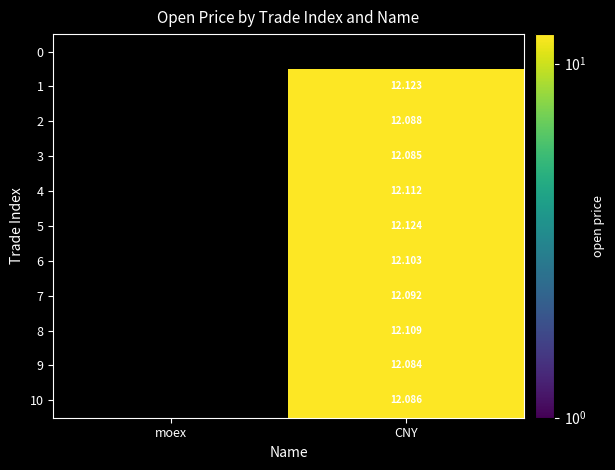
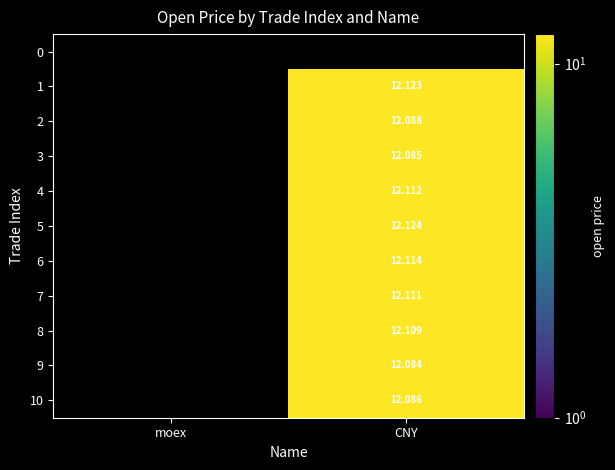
6, CNY: 12.103 -> 12.114
7, CNY: 12.092 -> 12.111
